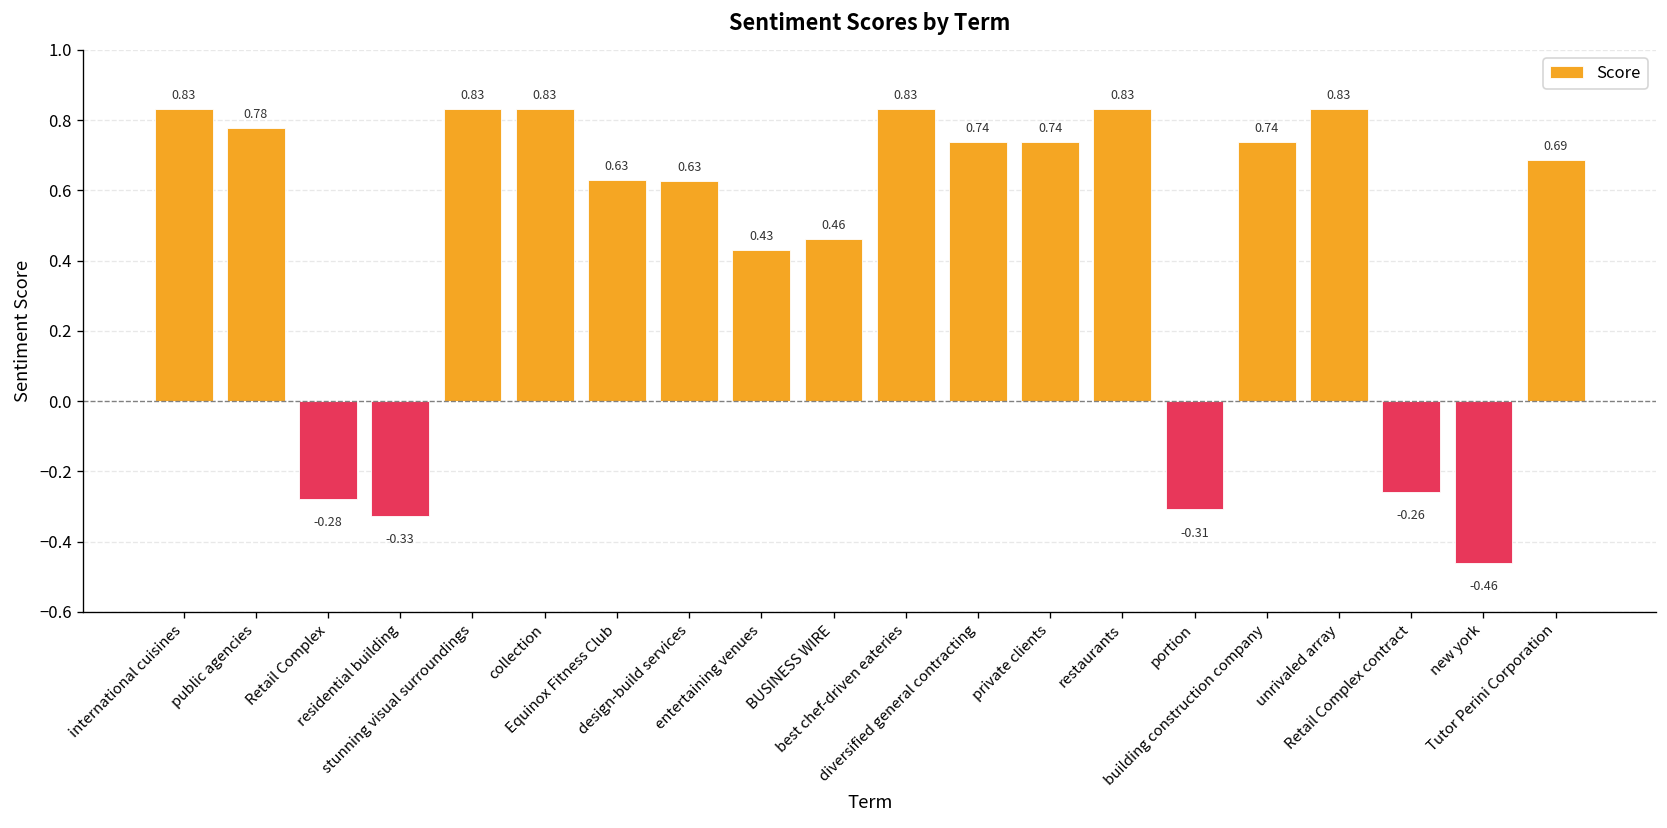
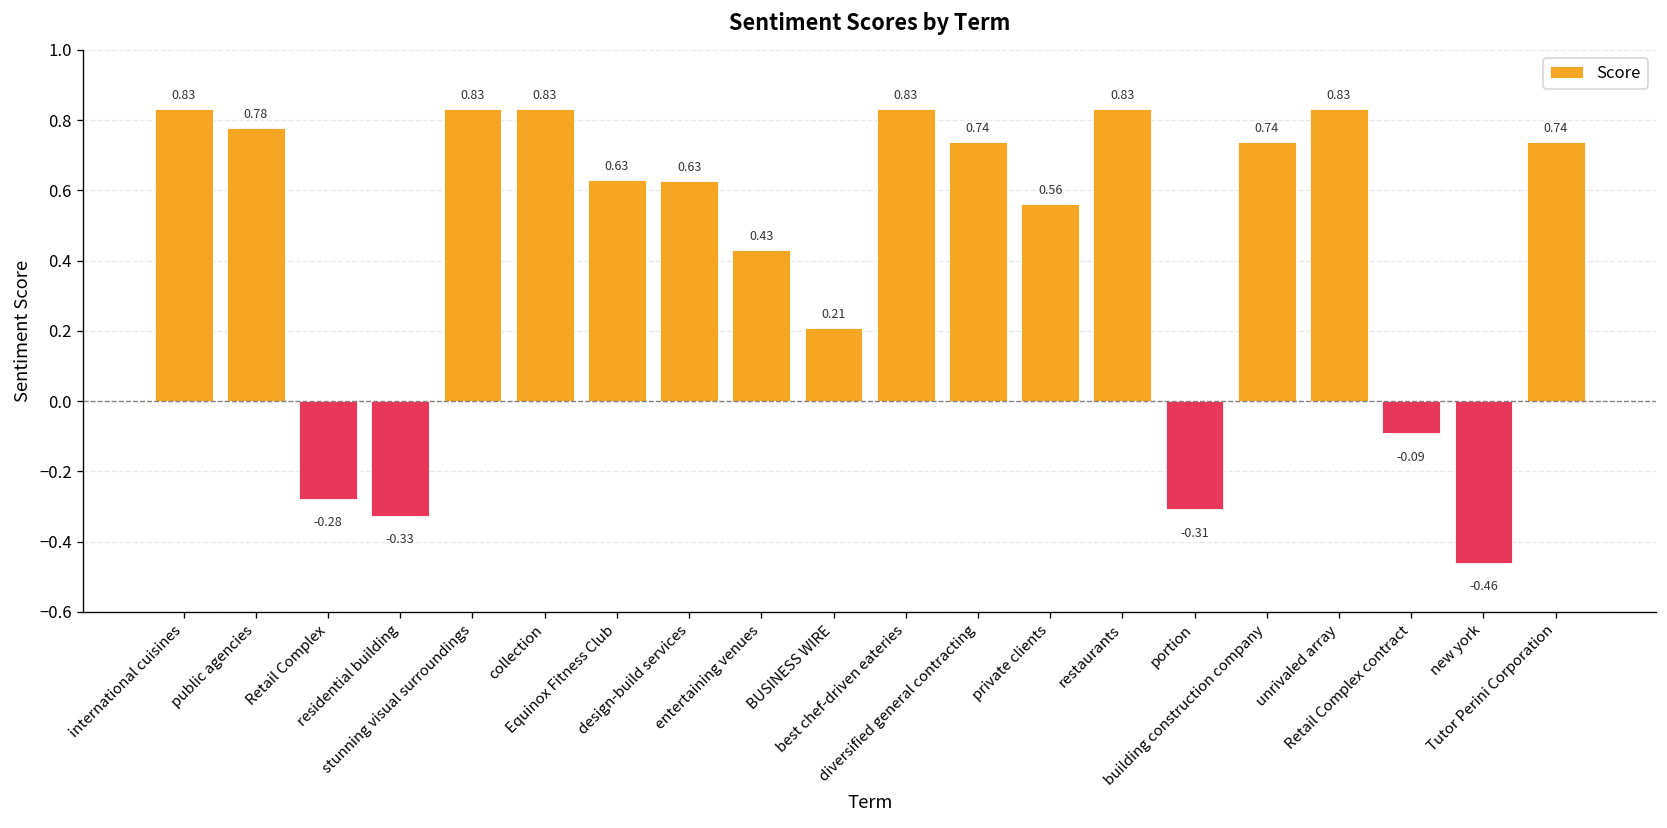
BUSINESS WIRE: 0.46 -> 0.21
private clients: 0.74 -> 0.56
Retail Complex contract: -0.26 -> -0.09
Tutor Perini Corporation: 0.69 -> 0.74
